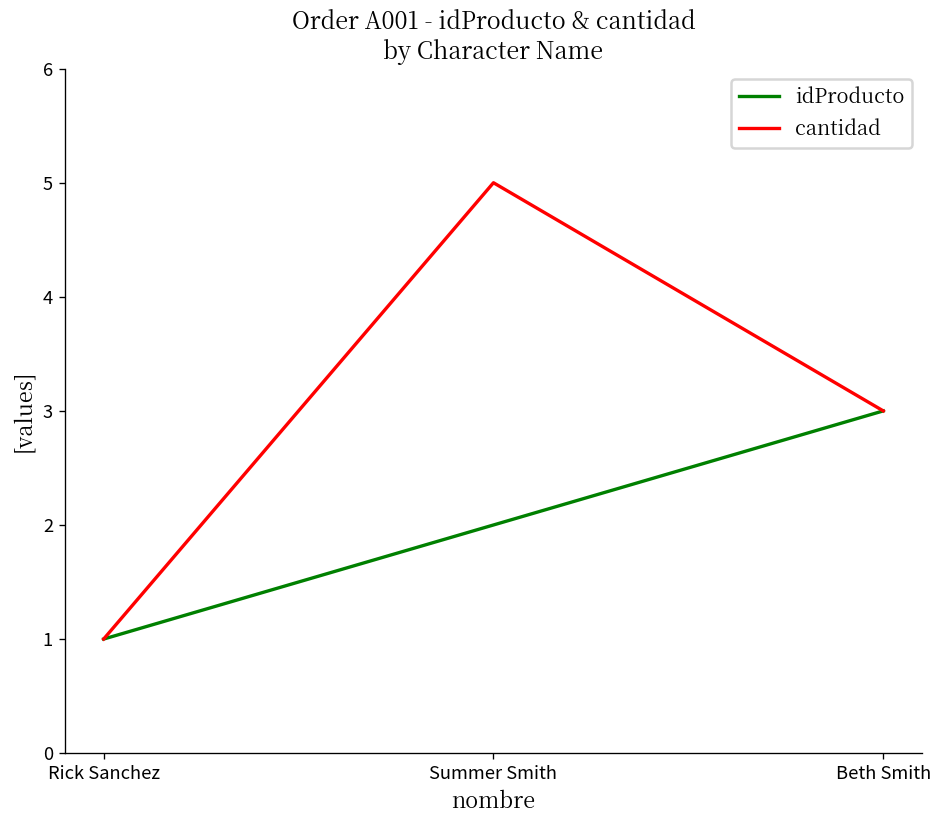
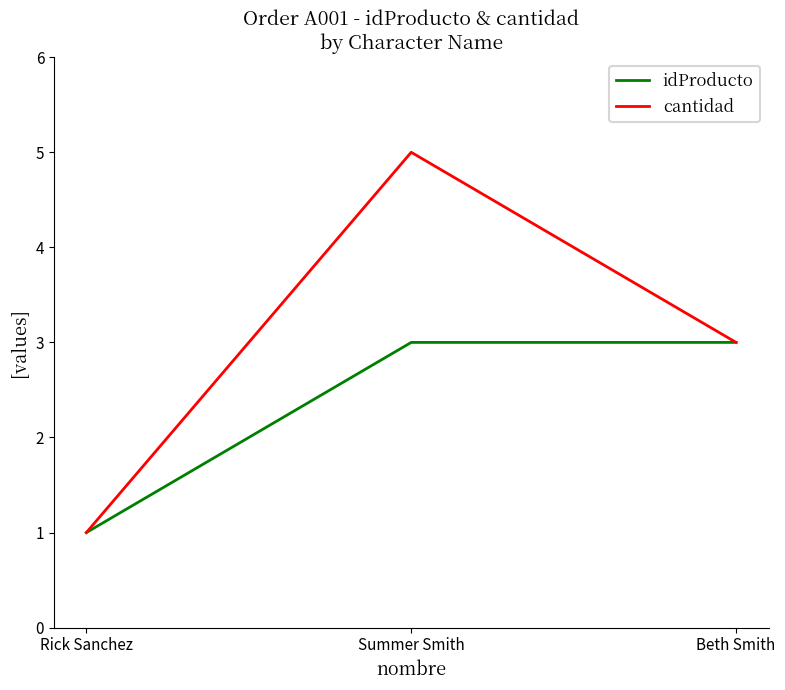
idProducto, Summer Smith: 2 -> 3
